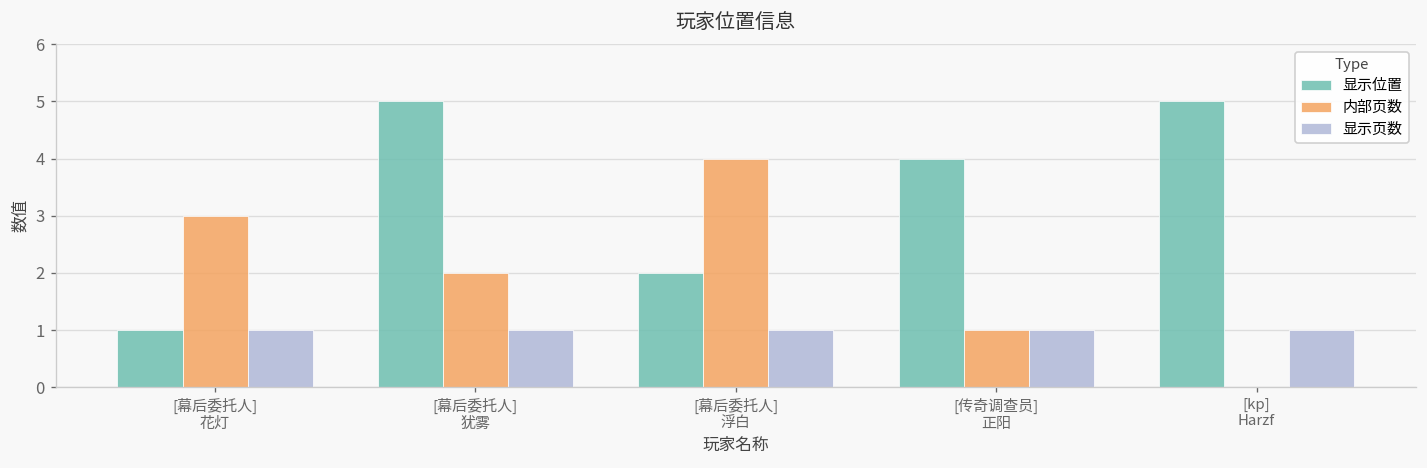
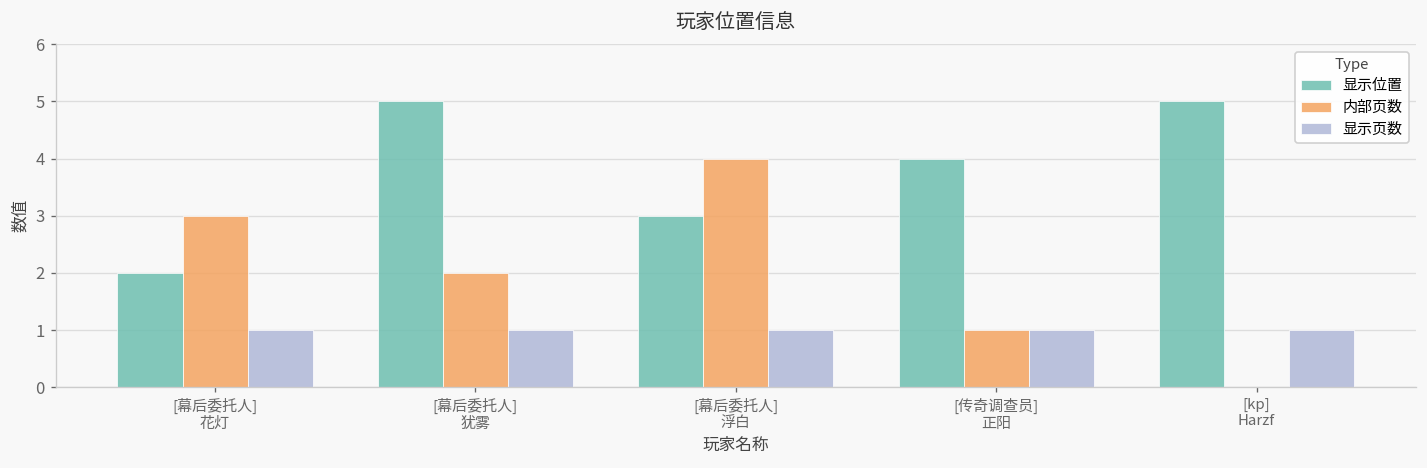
显示位置, [幕后委托人] 花灯: 1 -> 2
显示位置, [幕后委托人] 浮白: 2 -> 3
